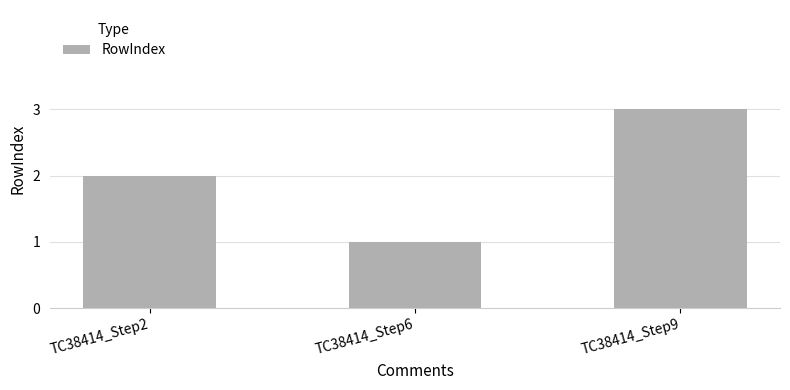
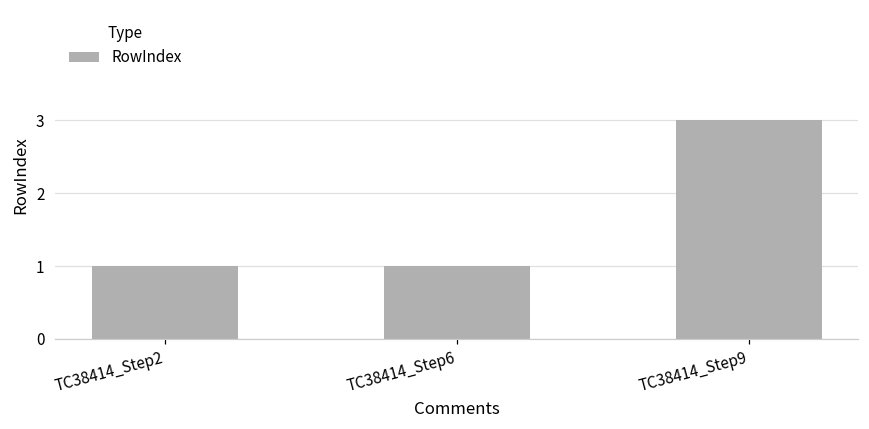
TC38414_Step2: 2 -> 1
